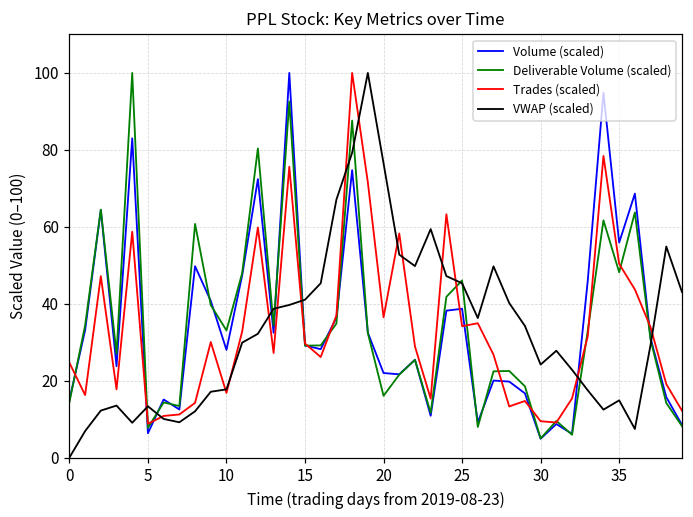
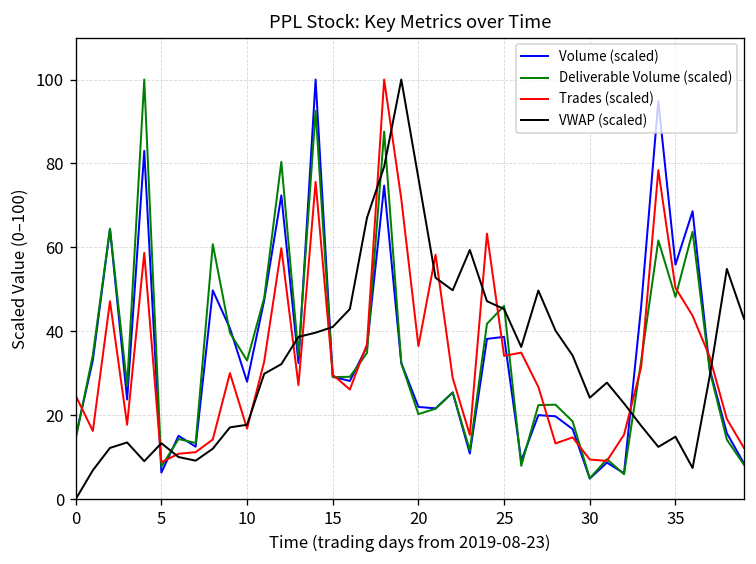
Deliverable Volume (scaled), 20: 16 -> 20
